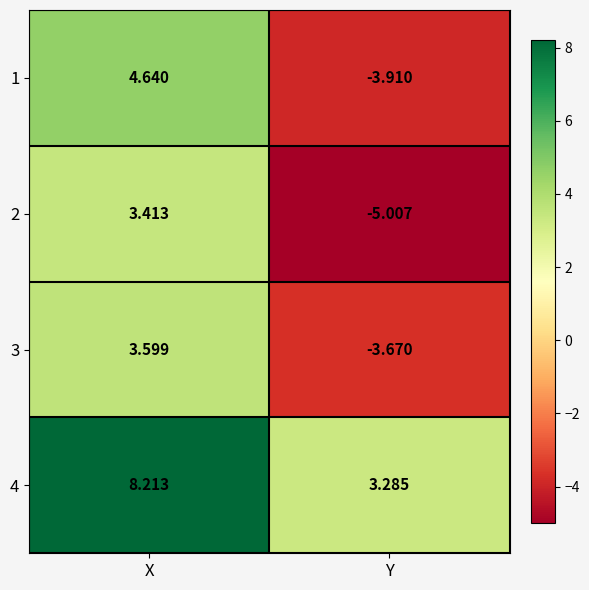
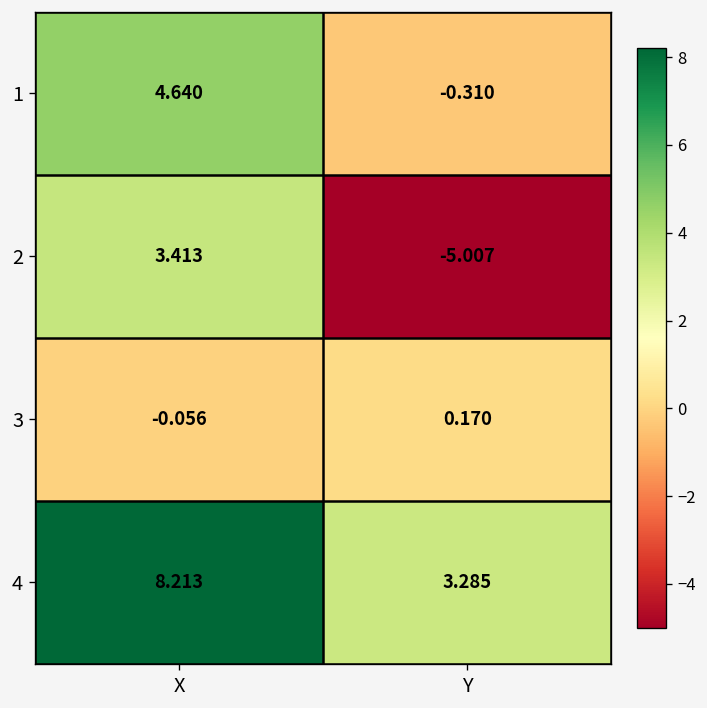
1, Y: -3.910 -> -0.310
3, X: 3.599 -> -0.056
3, Y: -3.670 -> 0.170
